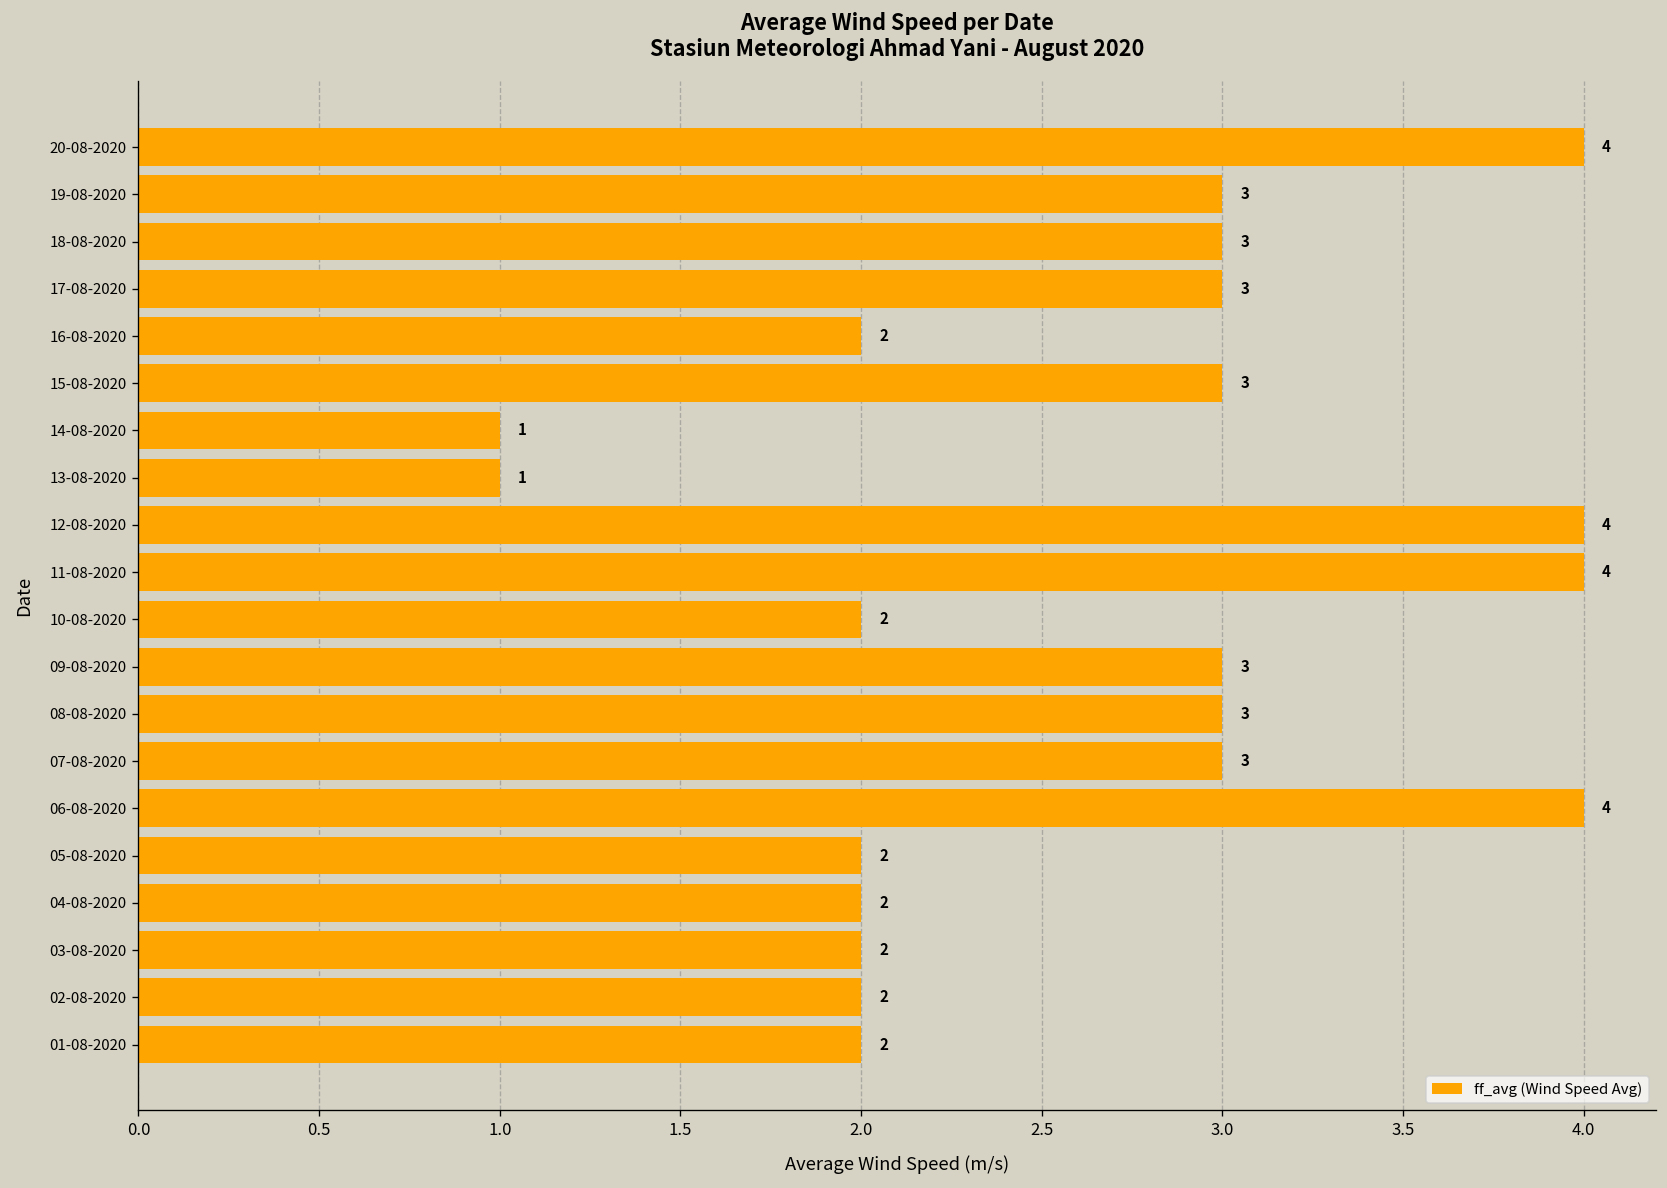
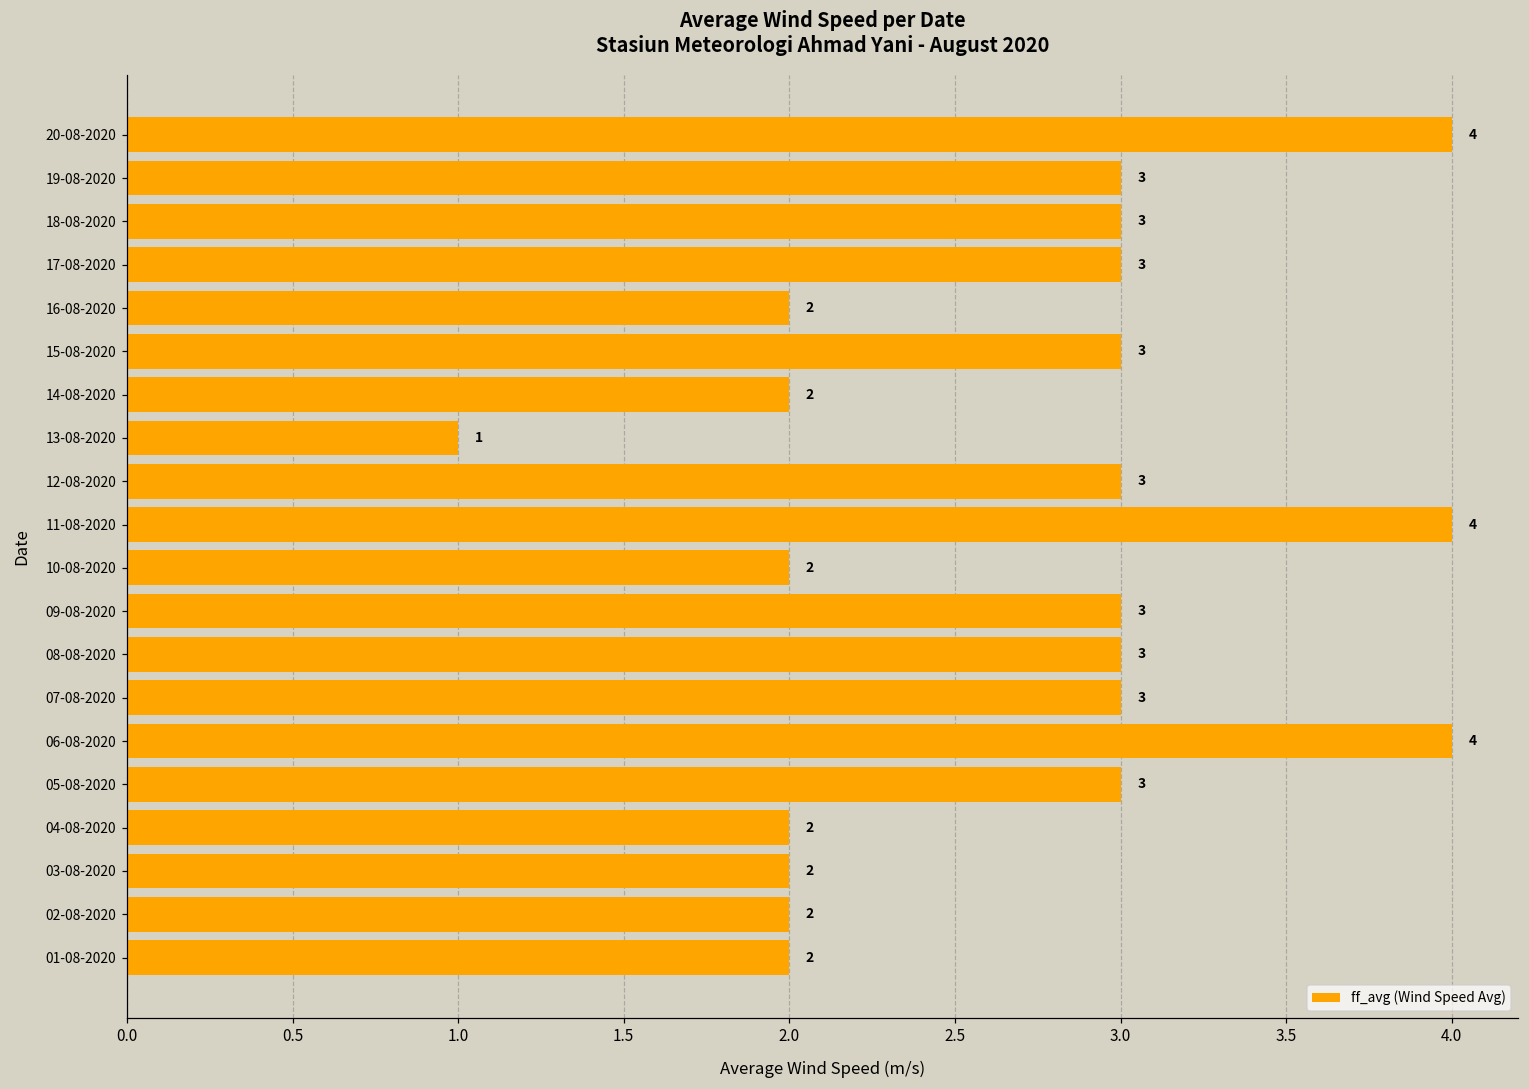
14-08-2020: 1 -> 2
12-08-2020: 4 -> 3
05-08-2020: 2 -> 3
